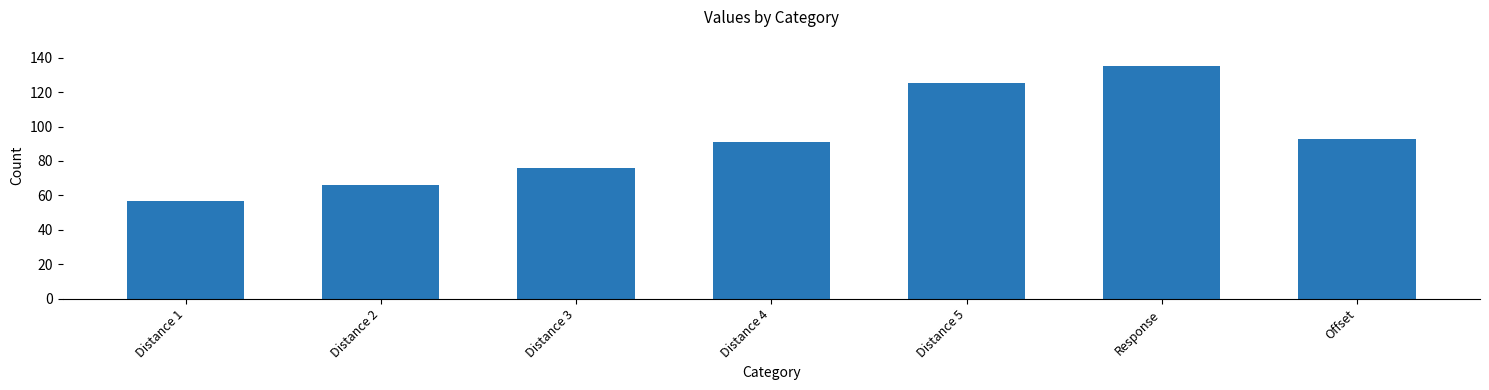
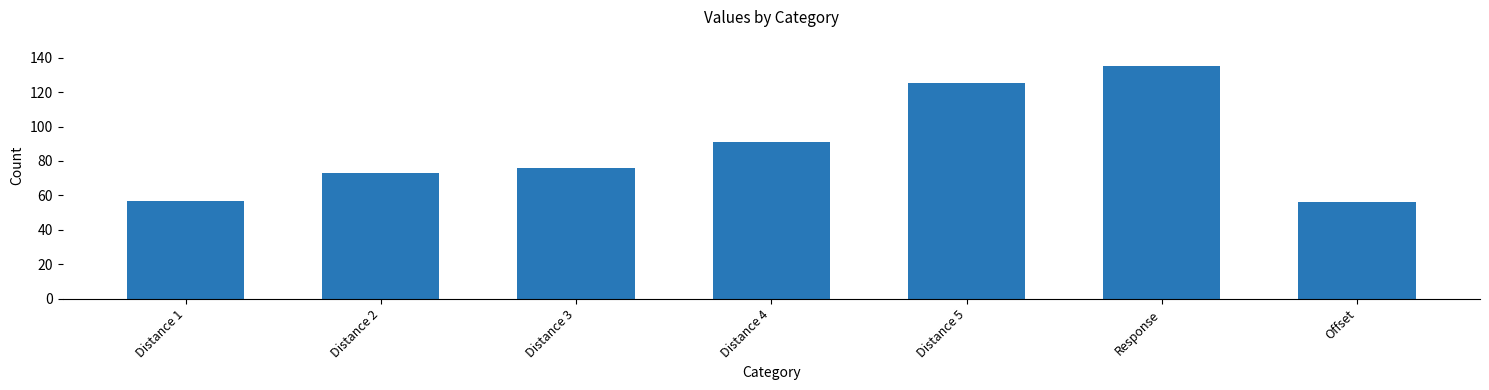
Distance 2: 66 -> 73
Offset: 93 -> 56
